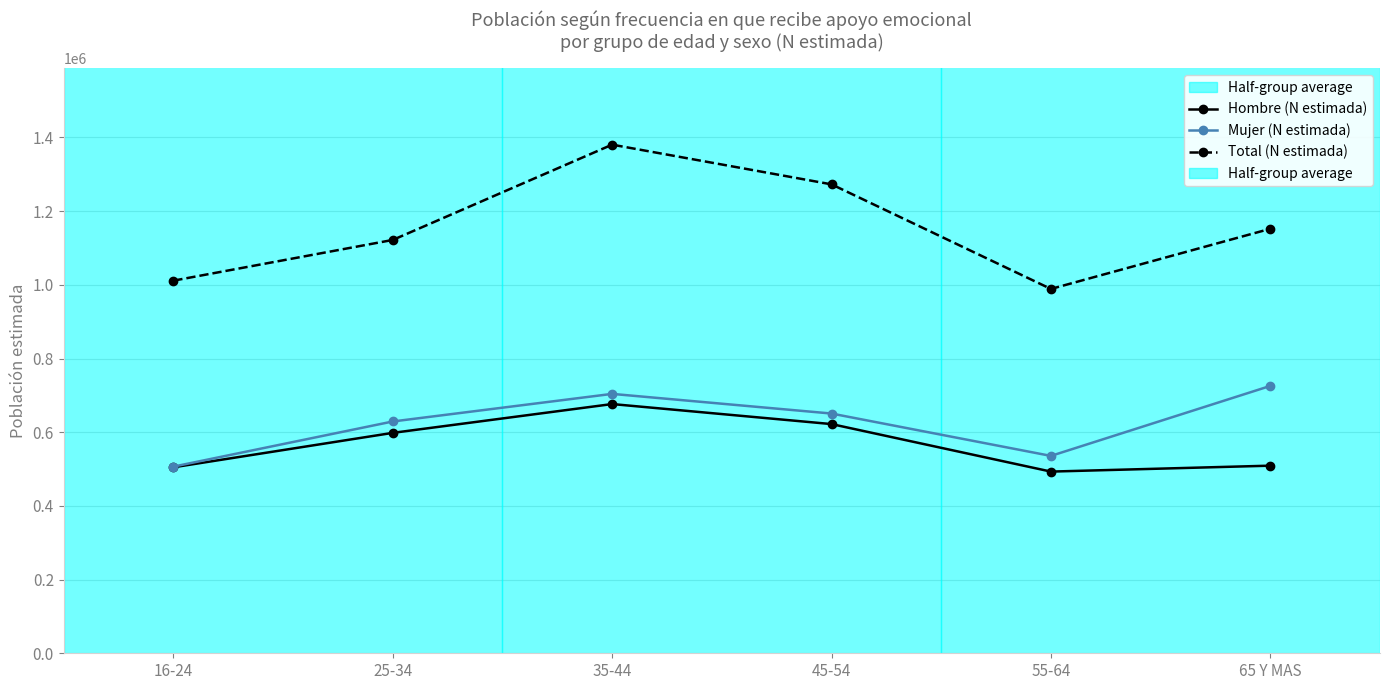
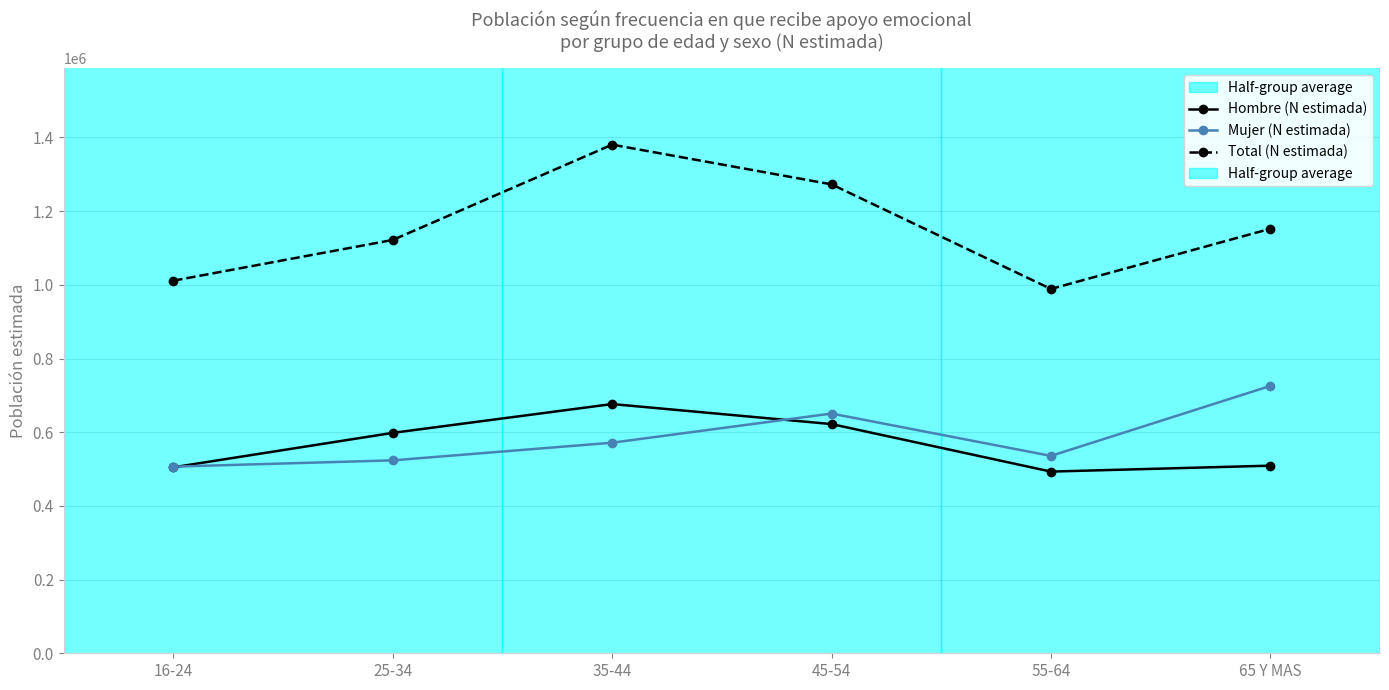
Mujer (N estimada), 25-34: 630000 -> 520000
Mujer (N estimada), 35-44: 700000 -> 570000
